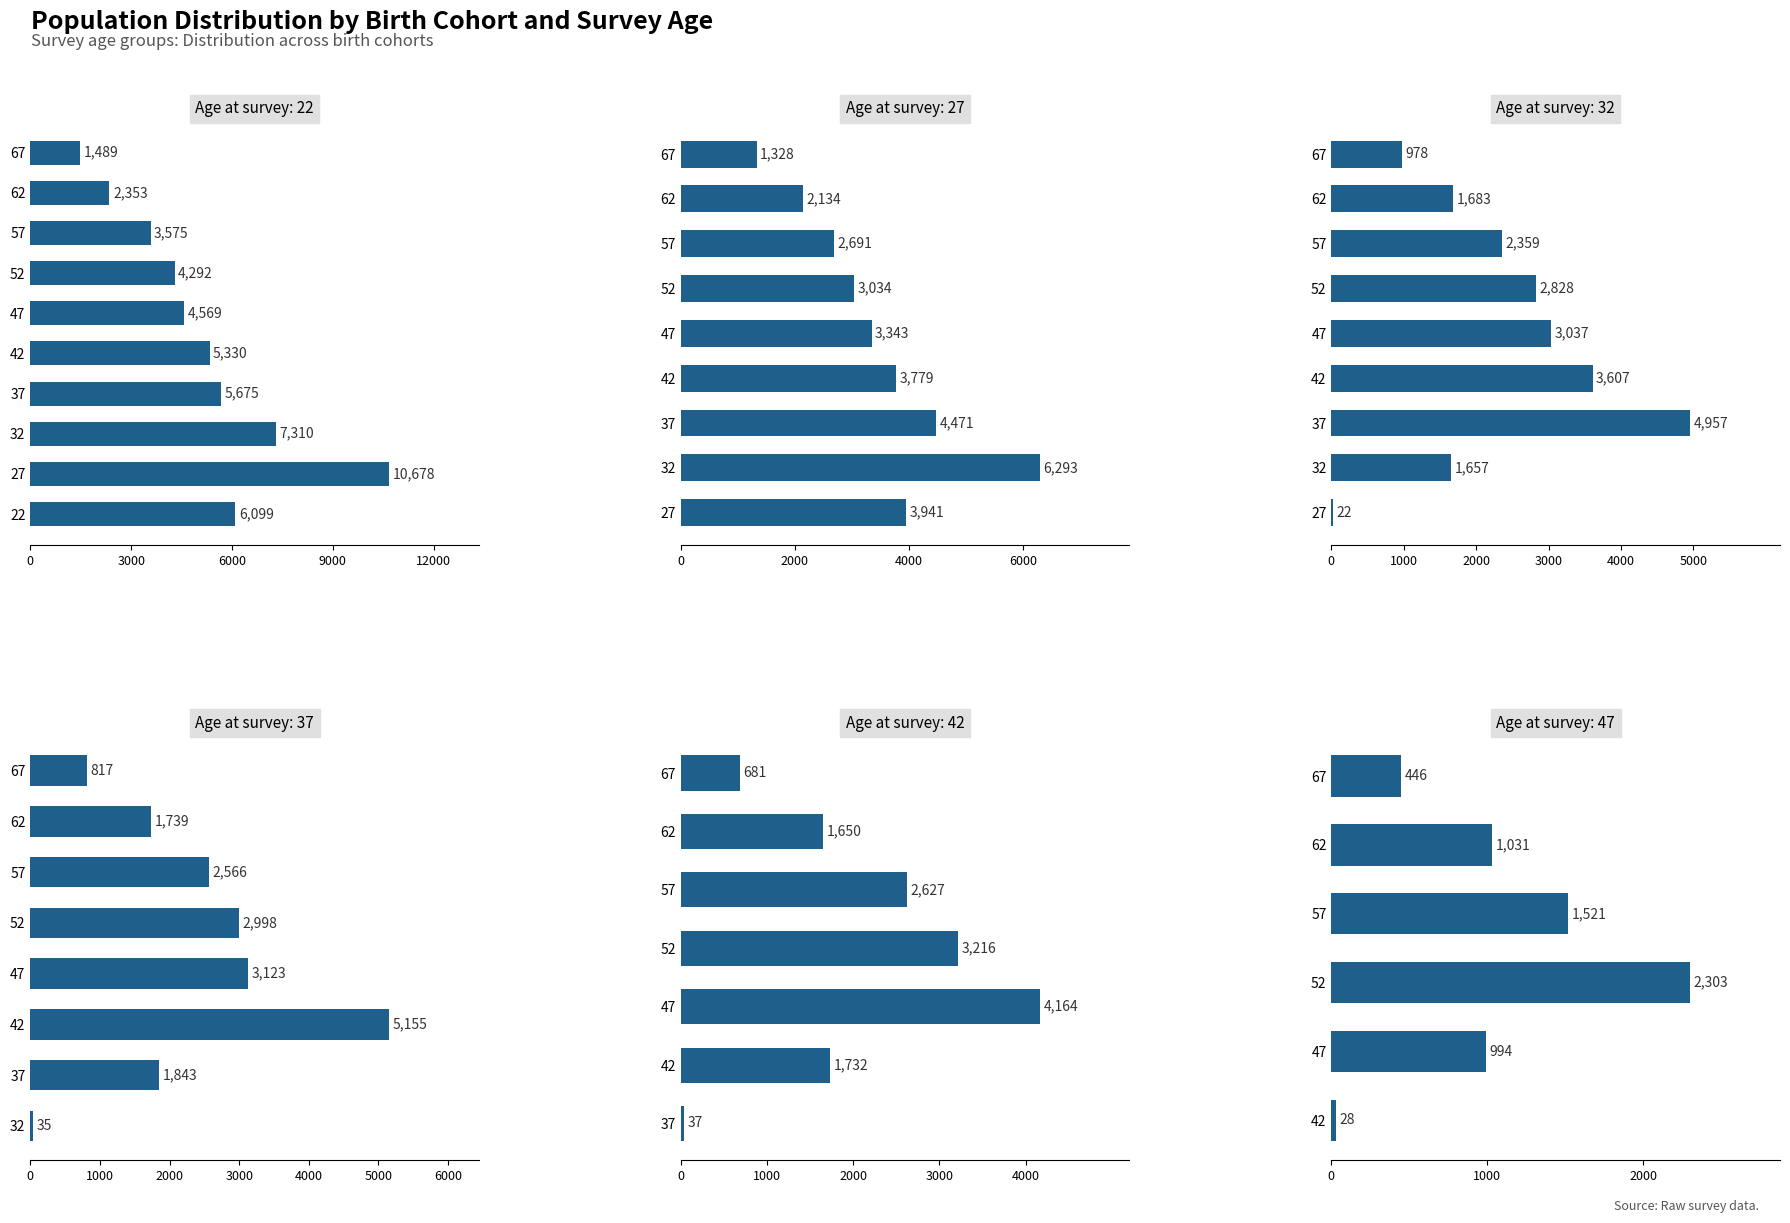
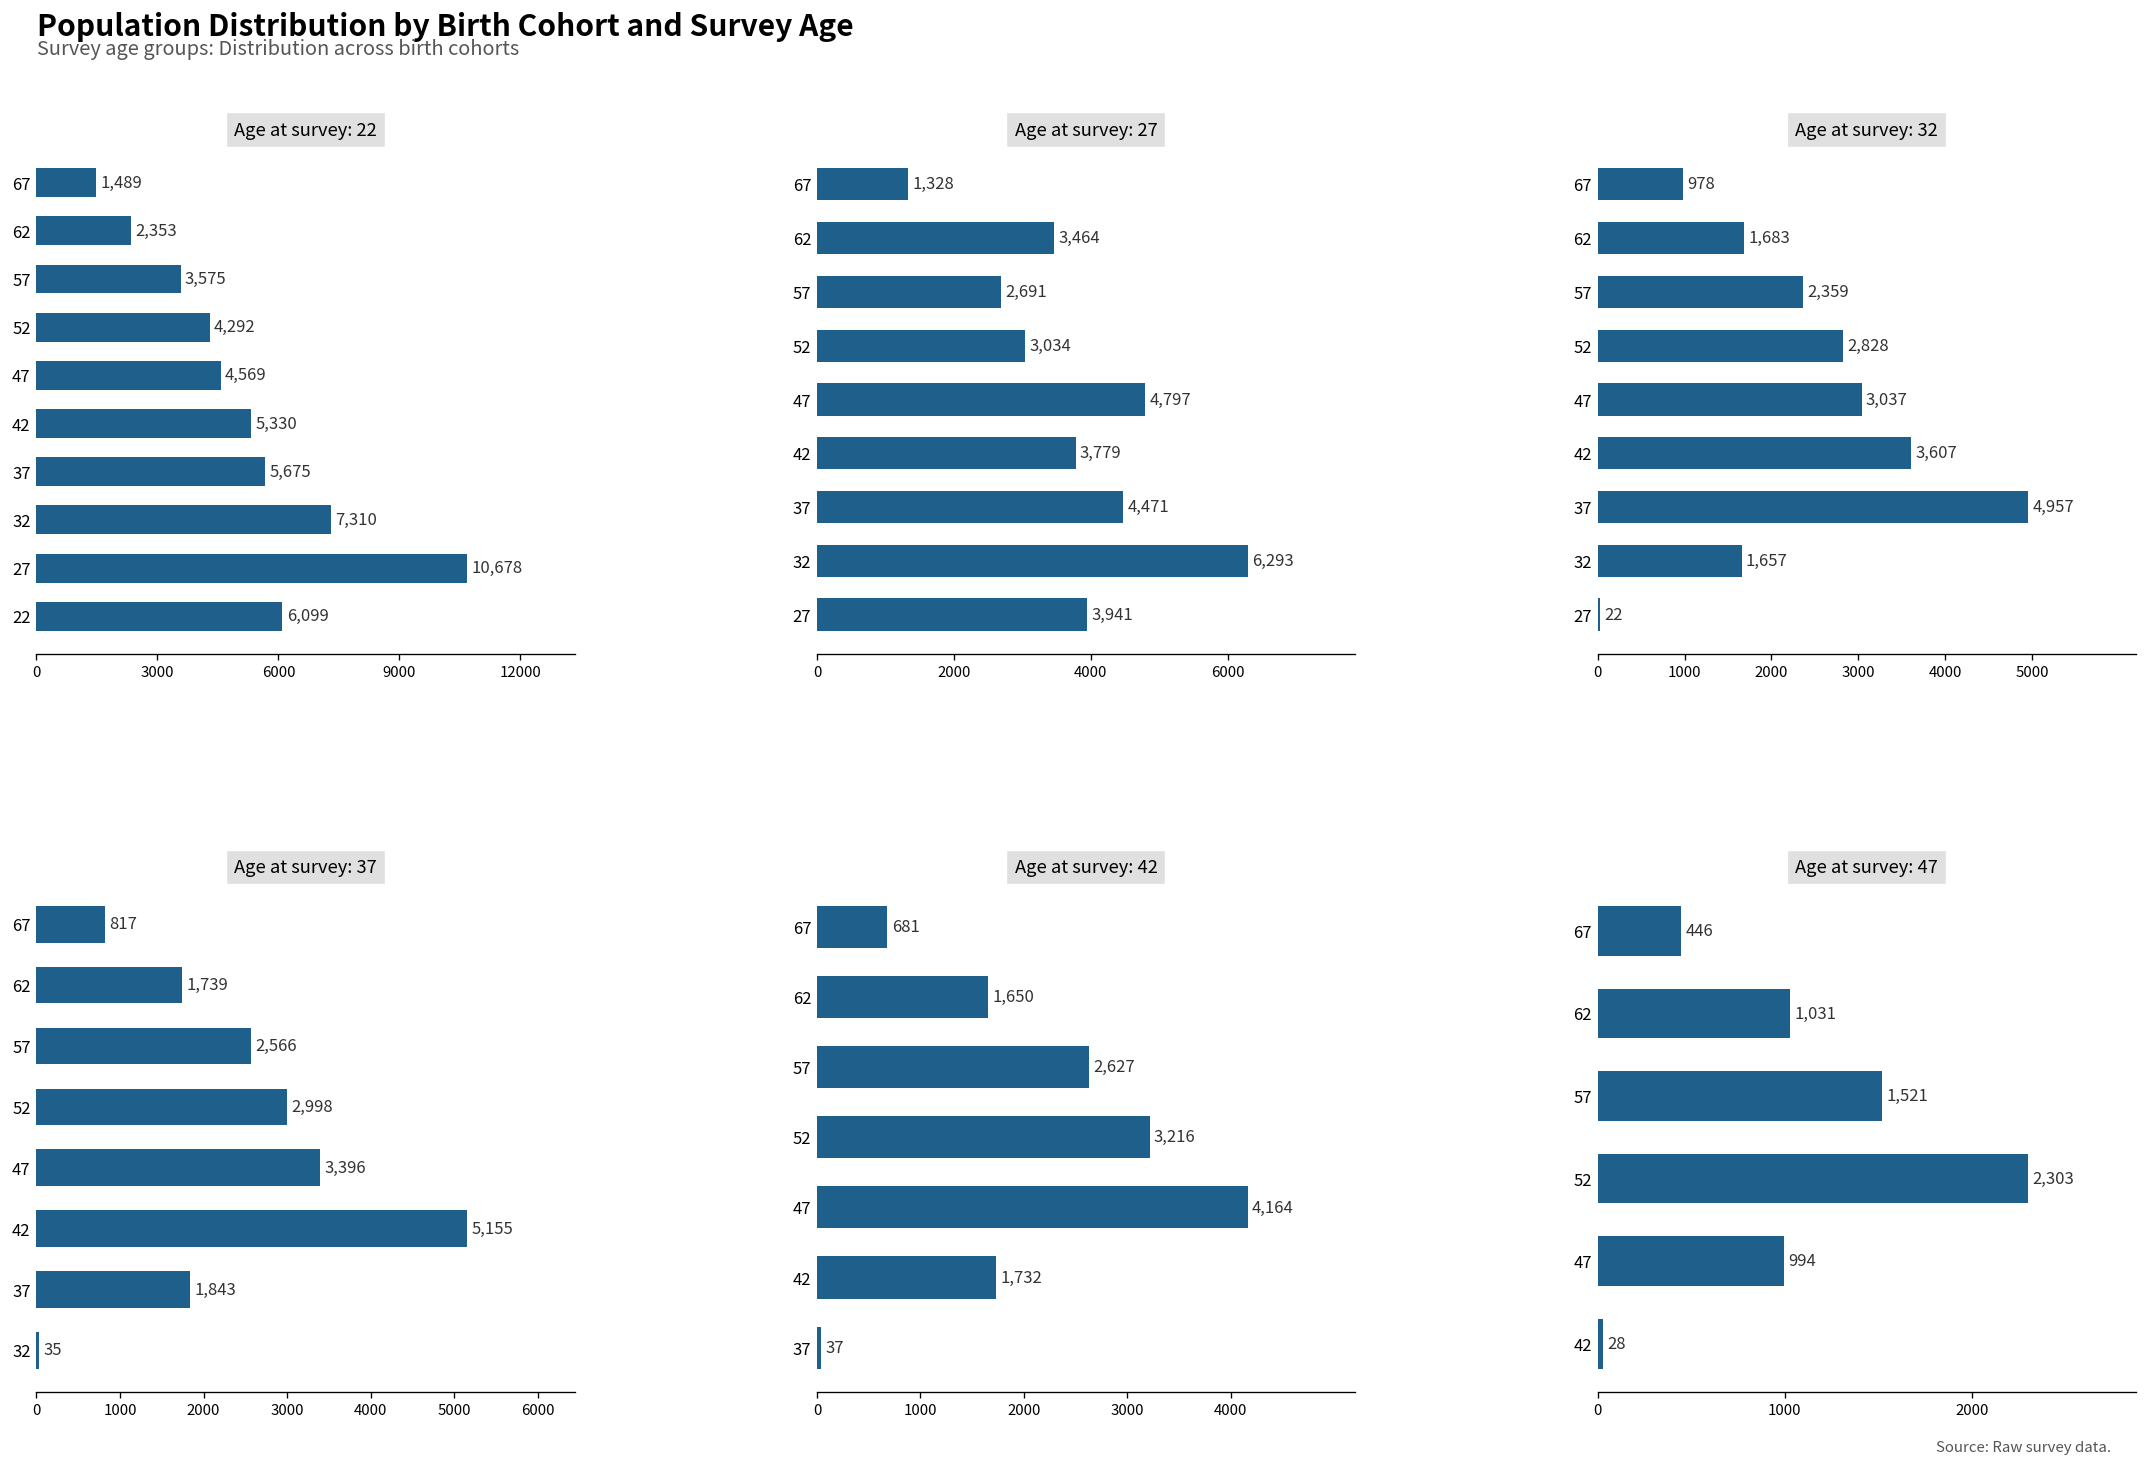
Age at survey: 27, 62: 2,134 -> 3,464
Age at survey: 27, 47: 3,343 -> 4,797
Age at survey: 37, 47: 3,123 -> 3,396
